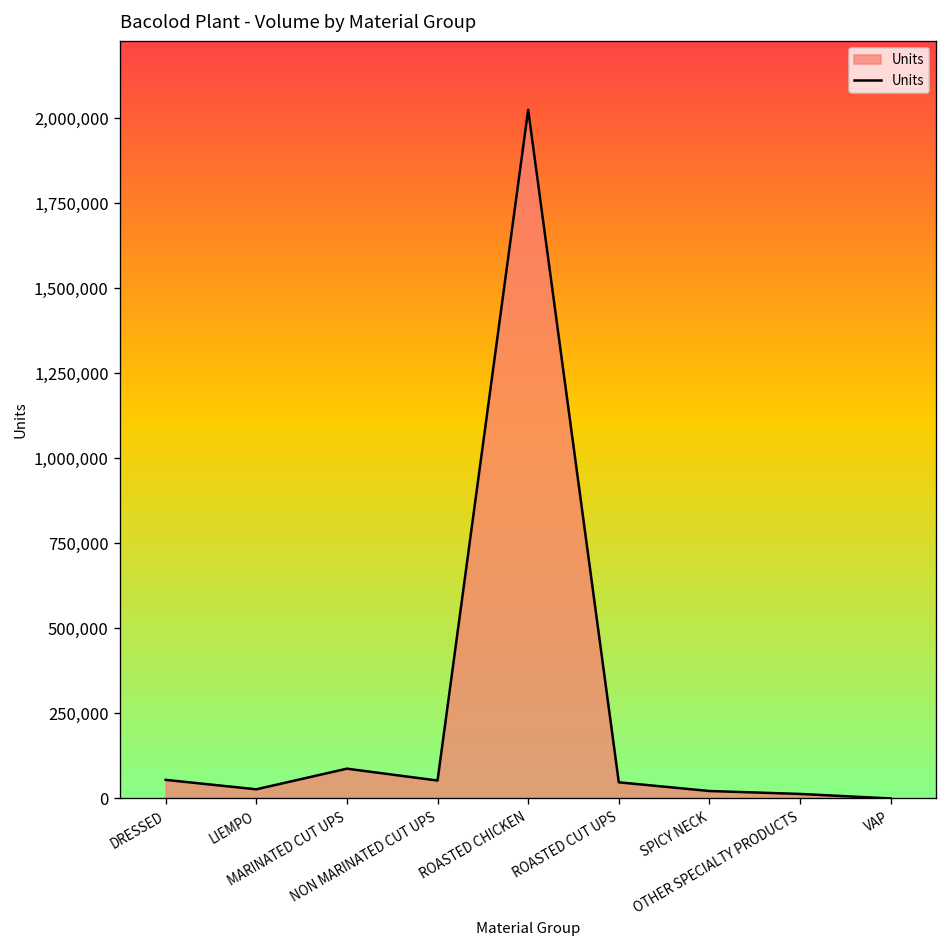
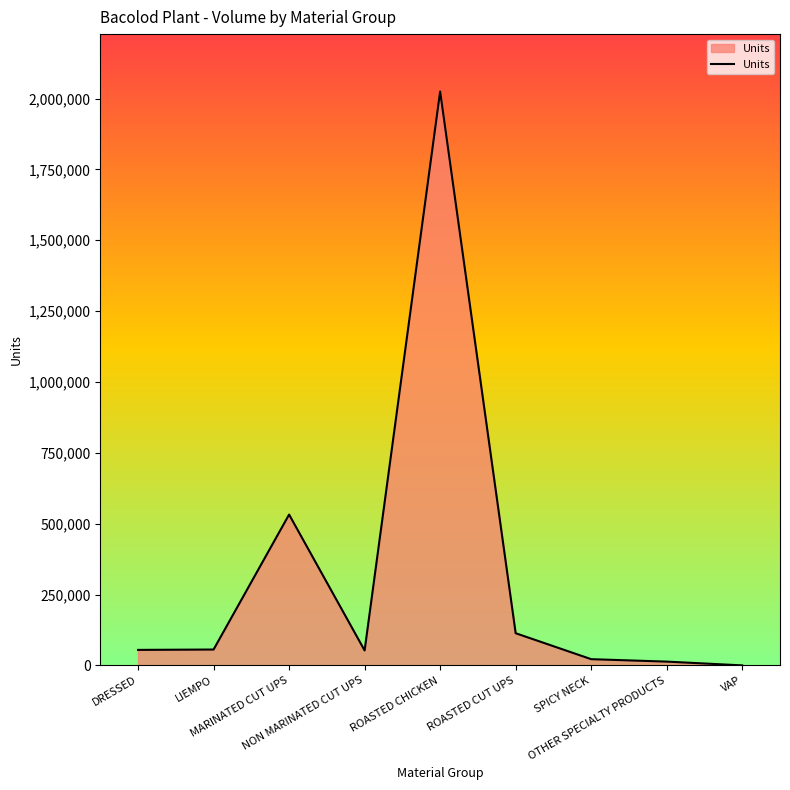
LIEMPO: 30,000 -> 60,000
MARINATED CUT UPS: 90,000 -> 530,000
ROASTED CUT UPS: 50,000 -> 110,000
